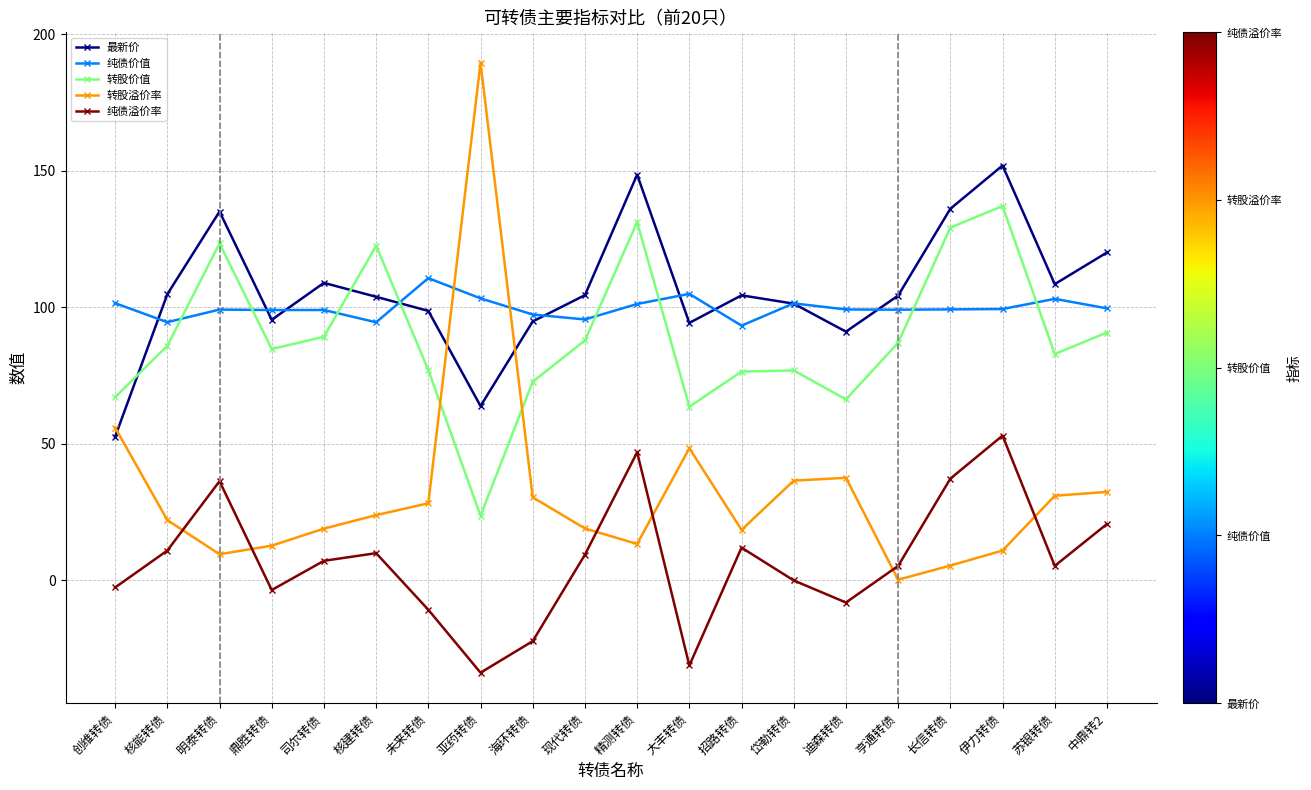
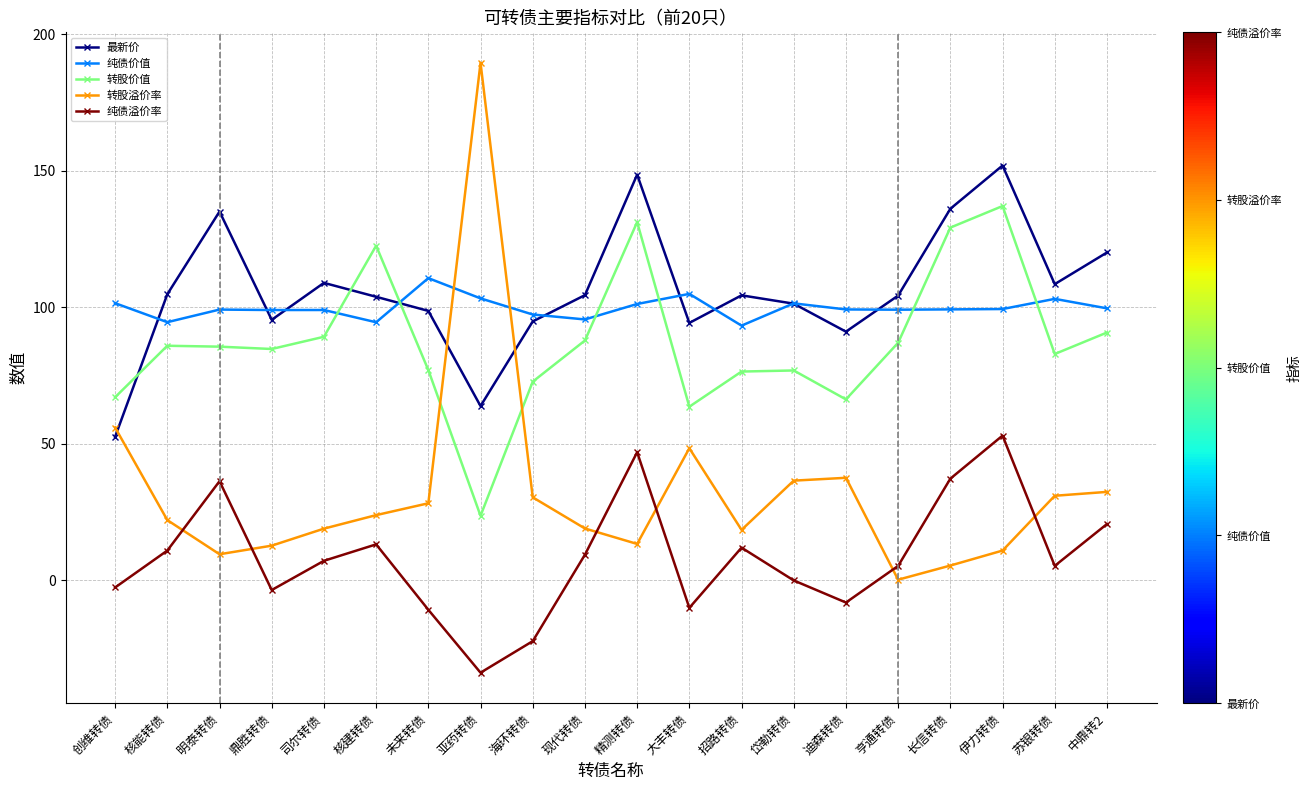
转股价值, 明泰转债: 123 -> 86
纯债溢价率, 核建转债: 10 -> 13
纯债溢价率, 大丰转债: -31 -> -10
